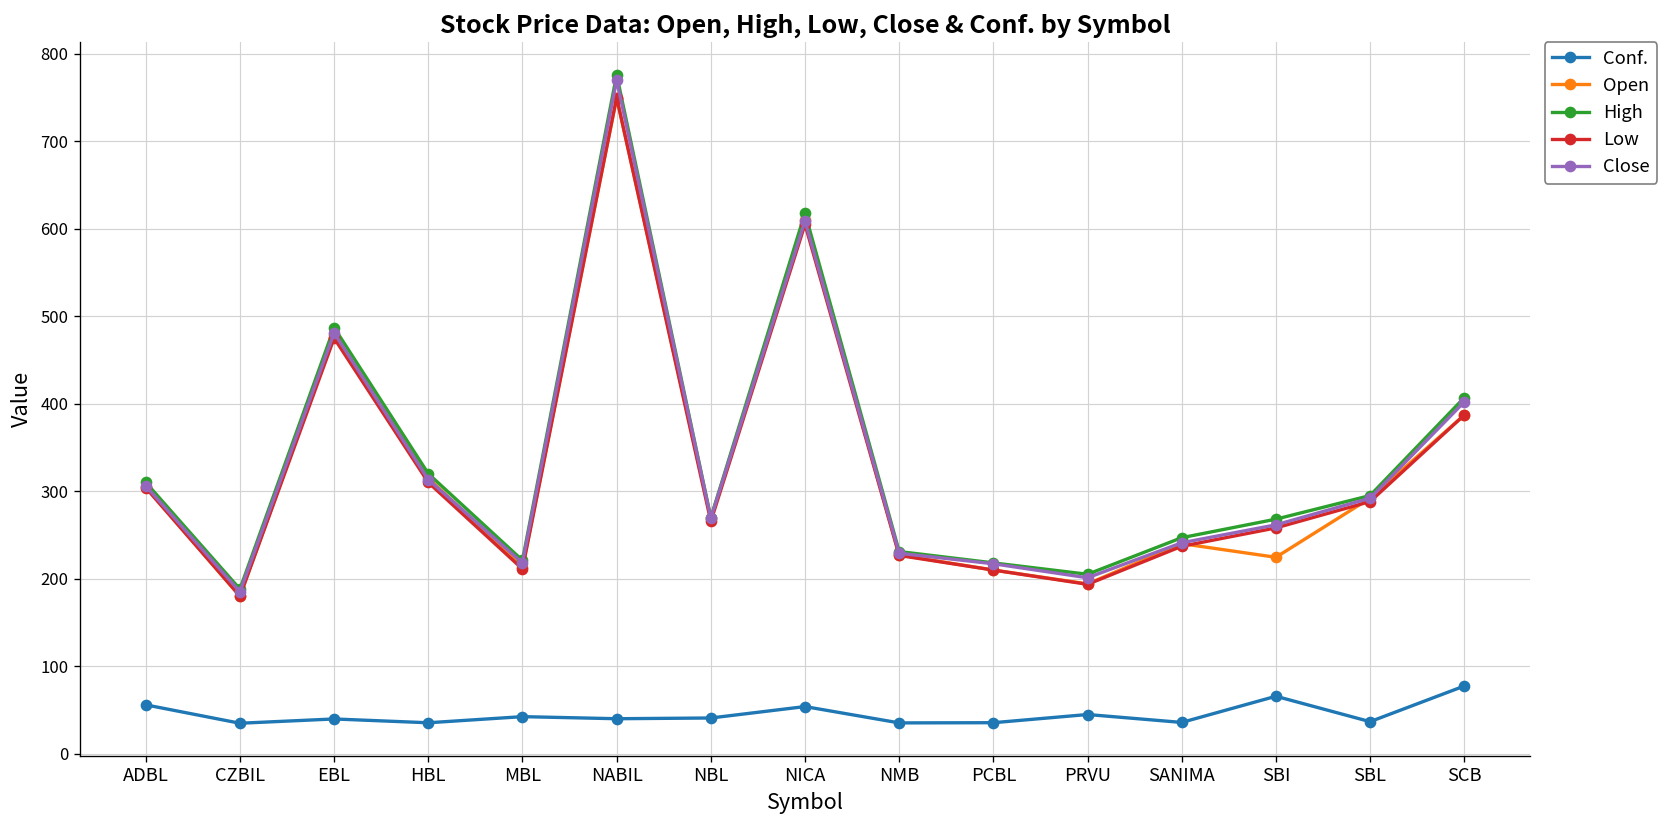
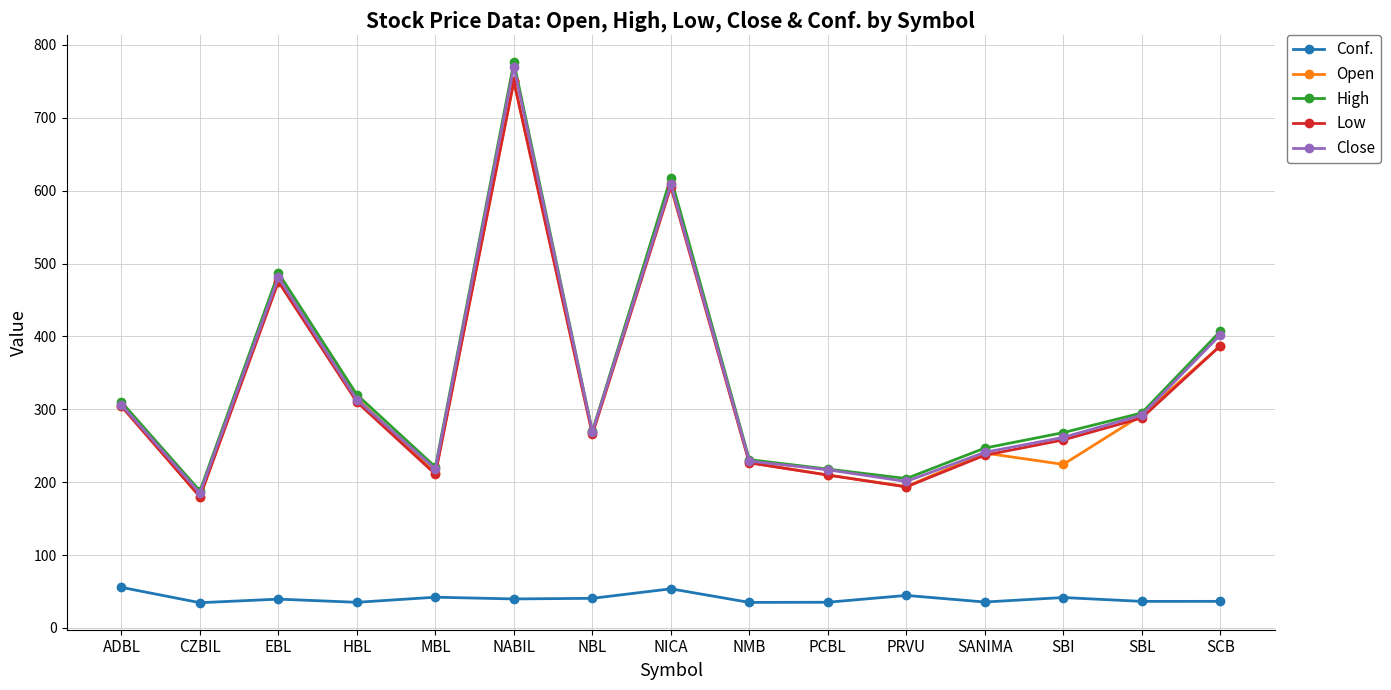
Conf., SBI: 70 -> 40
Conf., SCB: 80 -> 40
